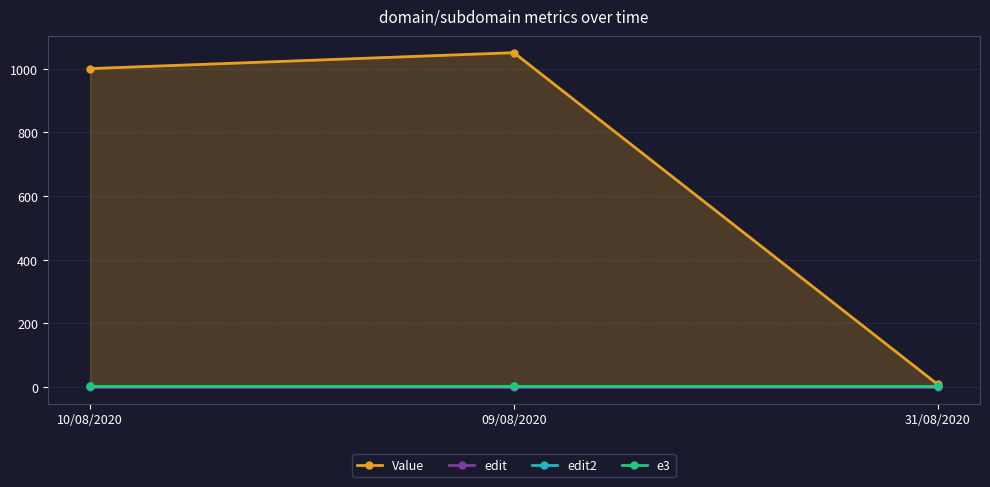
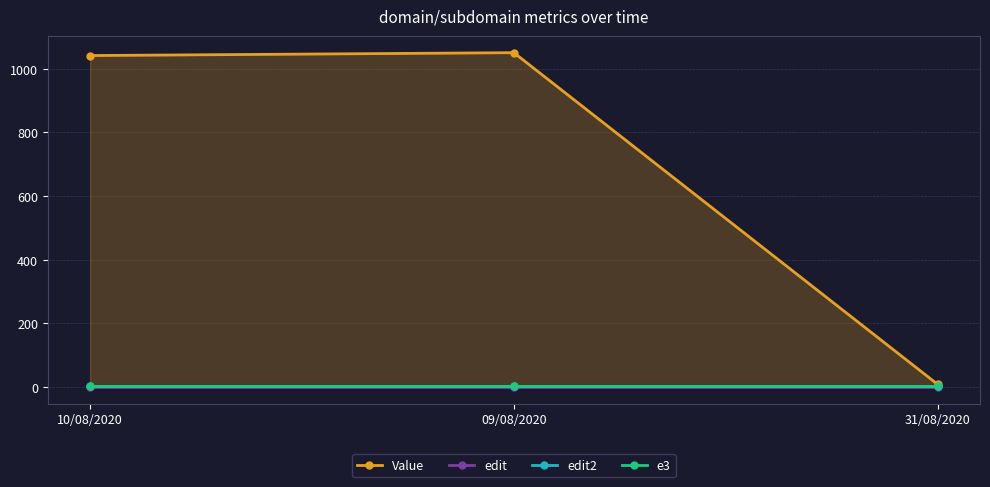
Value, 10/08/2020: 1000 -> 1040
